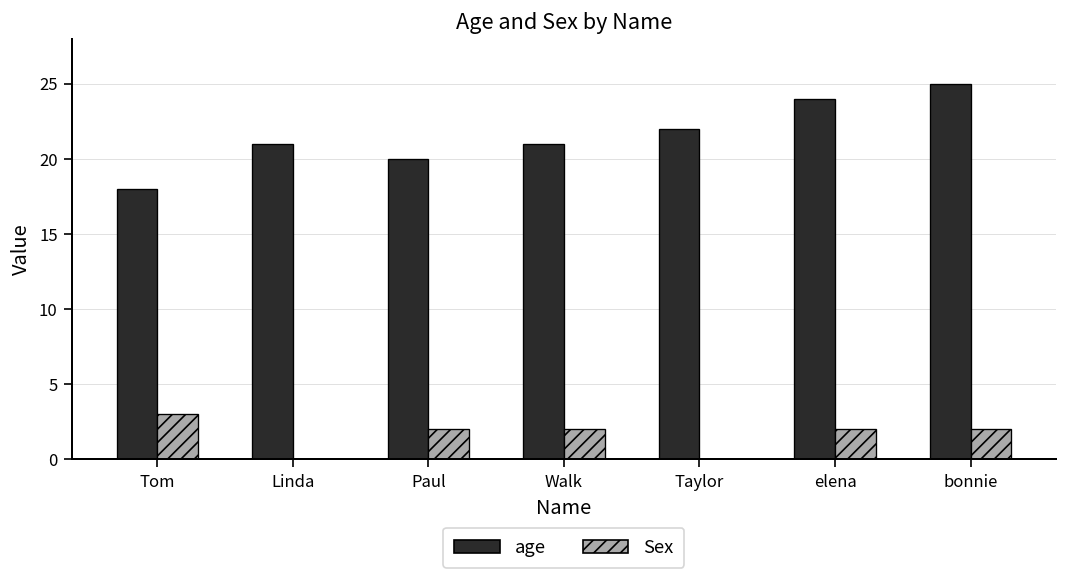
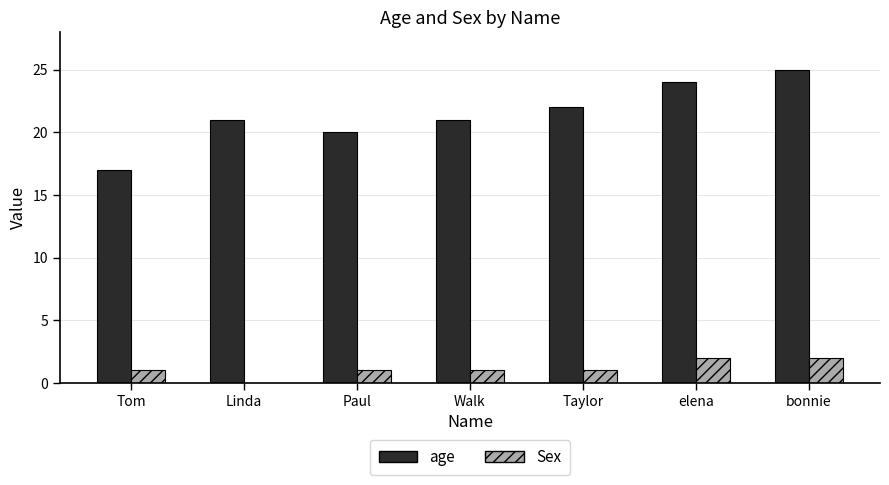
age, Tom: 18 -> 17
Sex, Tom: 3 -> 1
Sex, Paul: 2 -> 1
Sex, Walk: 2 -> 1
Sex, Taylor: 0 -> 1
